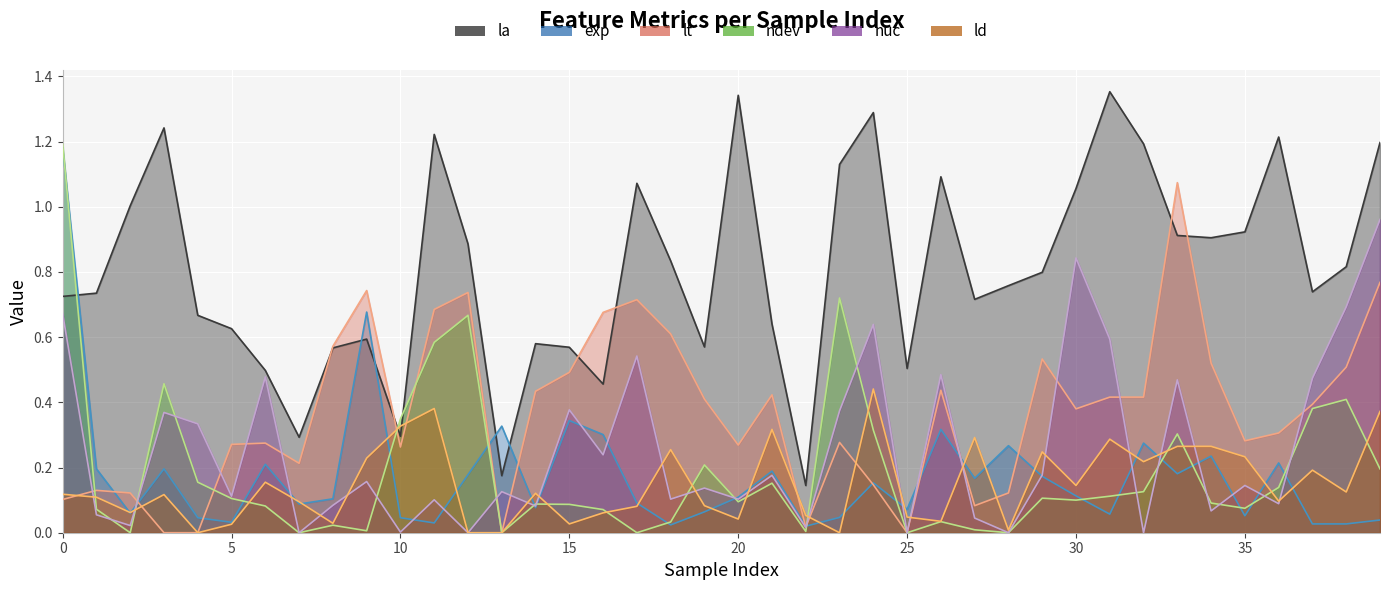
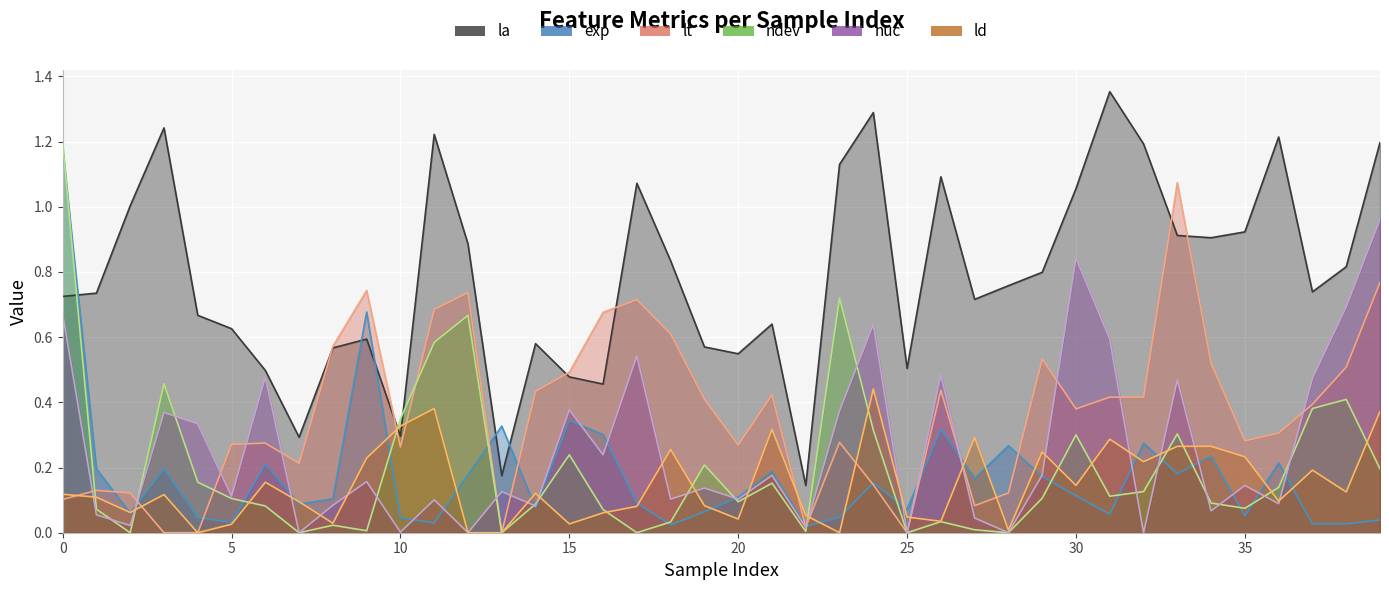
la, 15: 0.57 -> 0.48
ndev, 15: 0.09 -> 0.24
la, 20: 1.34 -> 0.55
ndev, 30: 0.1 -> 0.3
